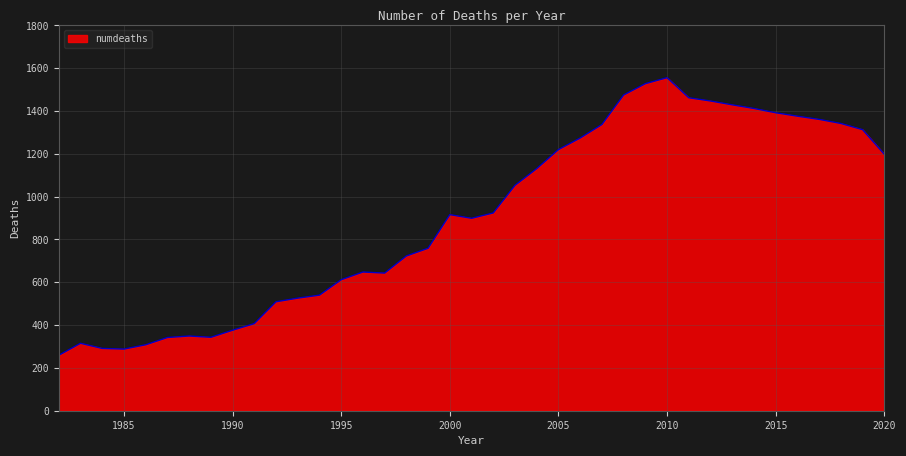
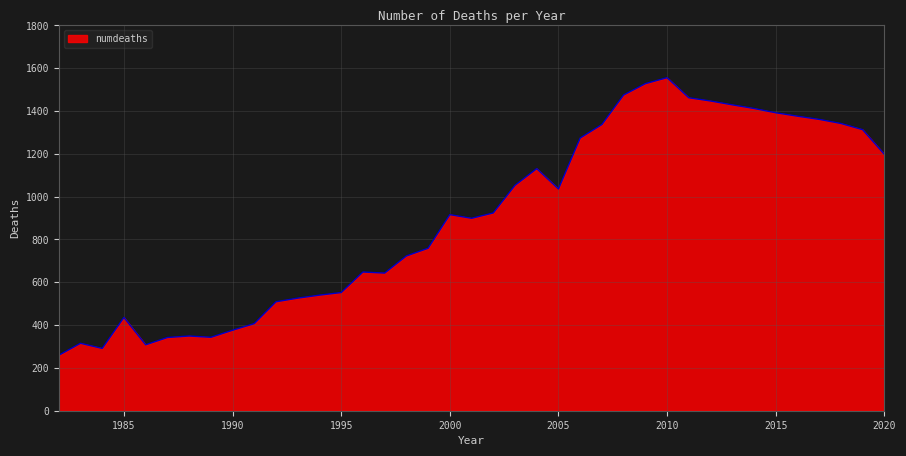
1985: 290 -> 440
1995: 610 -> 550
2005: 1220 -> 1040
